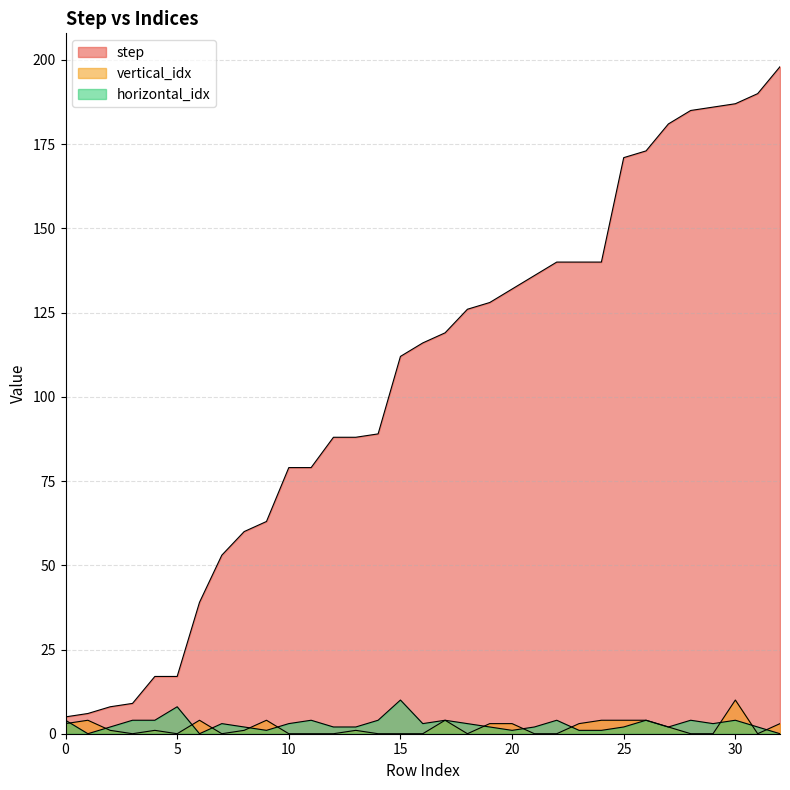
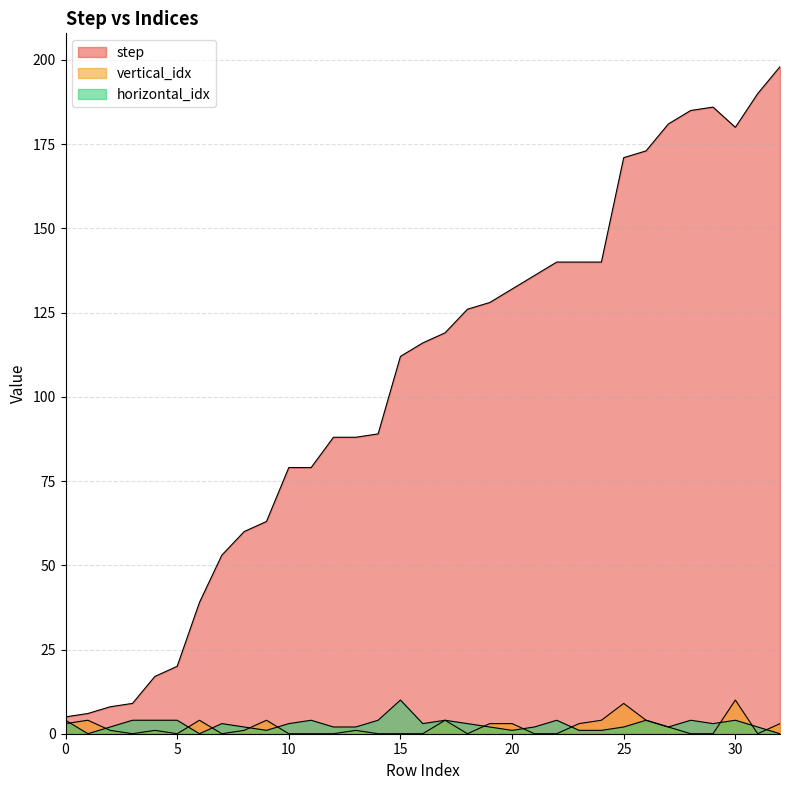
step, 5: 17 -> 20
horizontal_idx, 5: 8 -> 4
vertical_idx, 25: 4 -> 9
step, 30: 187 -> 180
